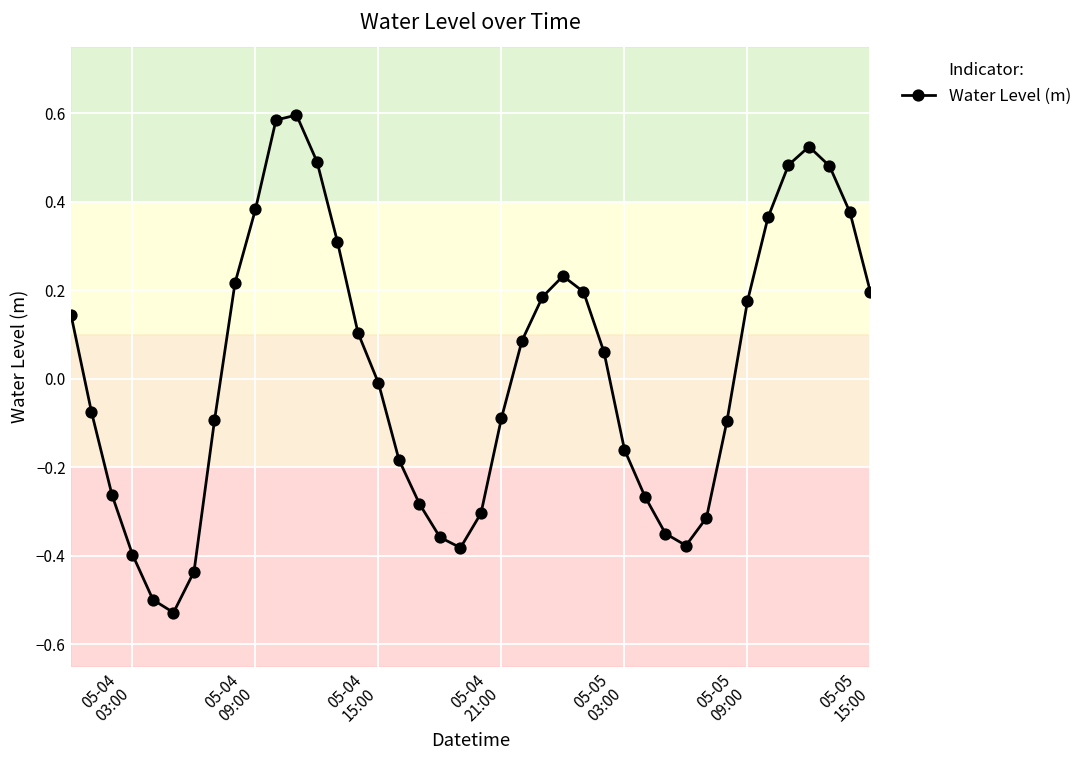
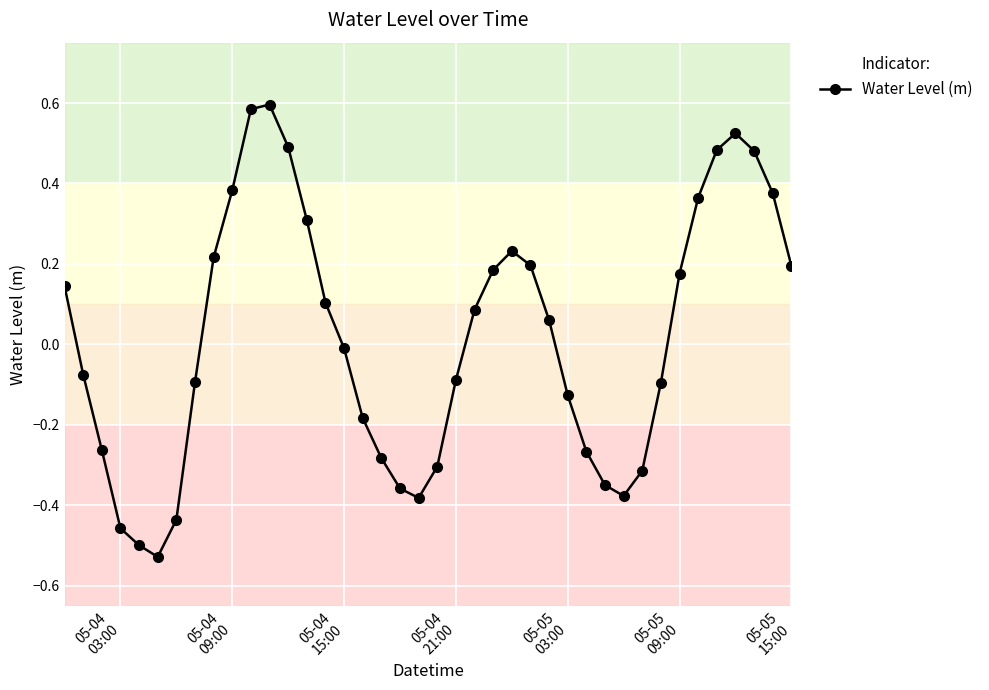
05-04 03:00: -0.40 -> -0.46
05-05 03:00: -0.16 -> -0.13
